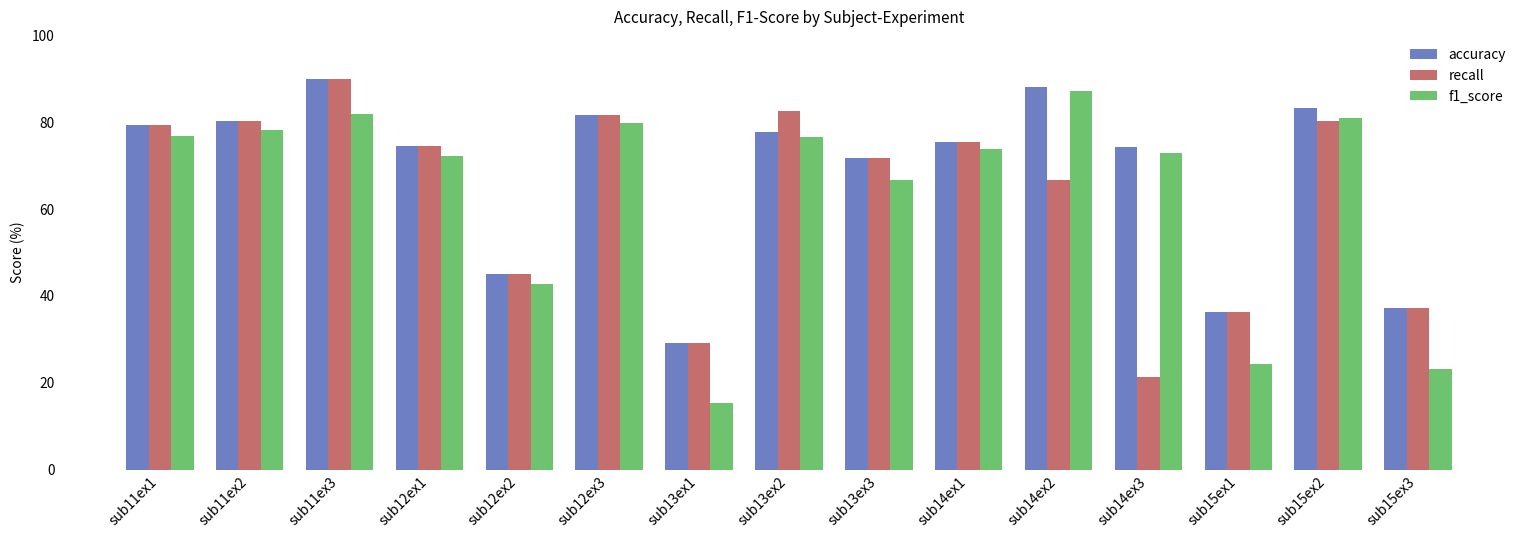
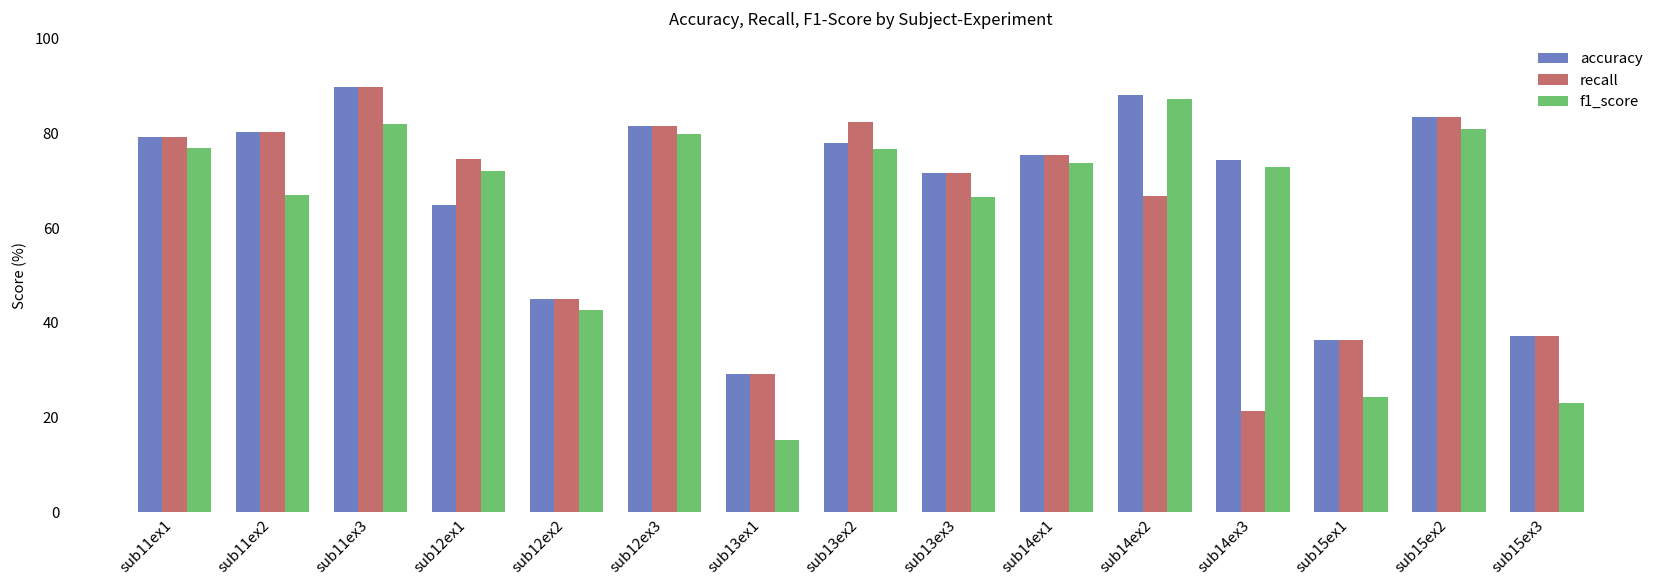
f1_score, sub11ex2: 78 -> 67
accuracy, sub12ex1: 74 -> 65
recall, sub15ex2: 80 -> 83
